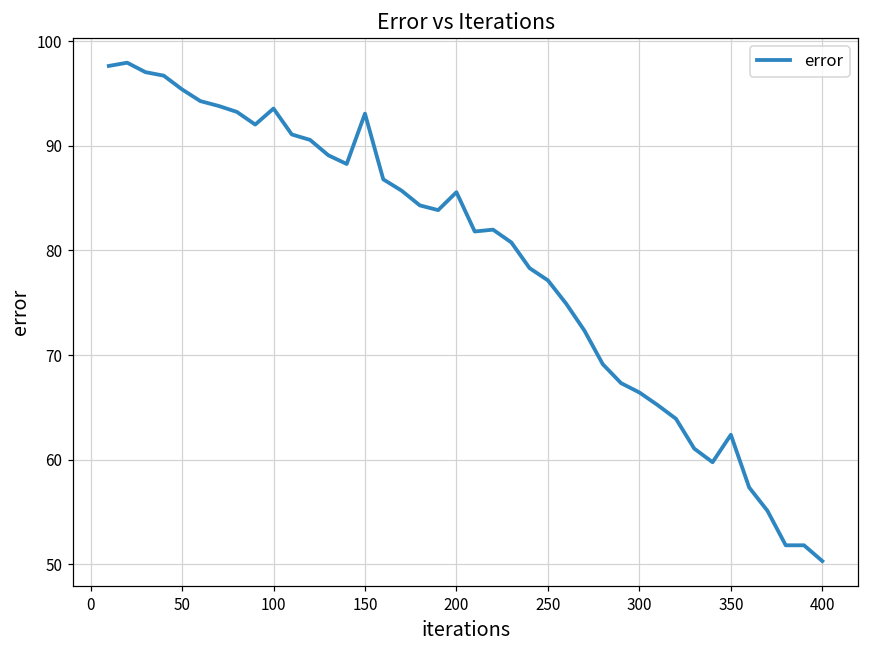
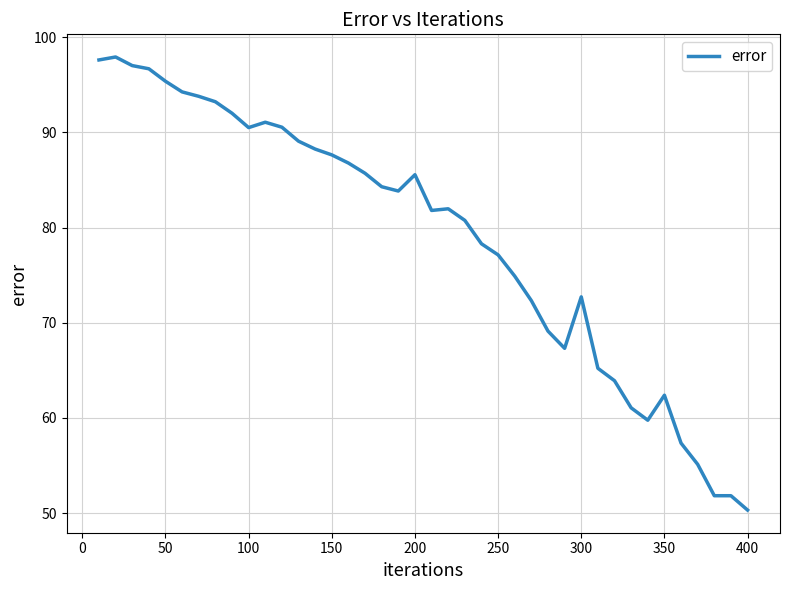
100: 94 -> 91
150: 93 -> 88
300: 66 -> 73
